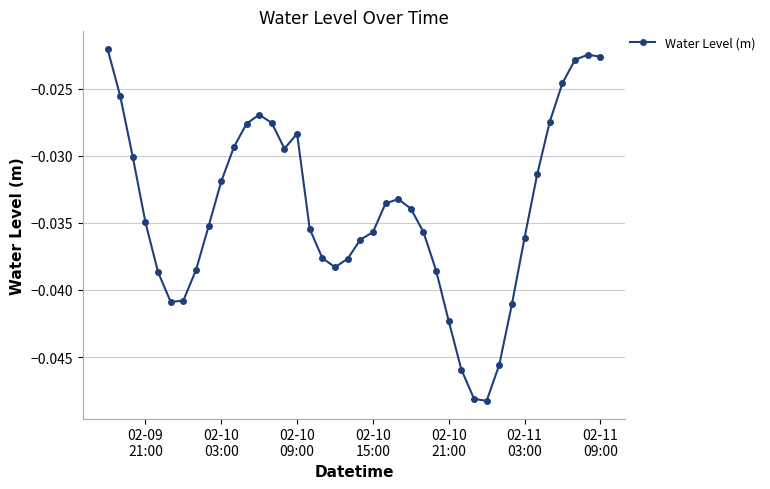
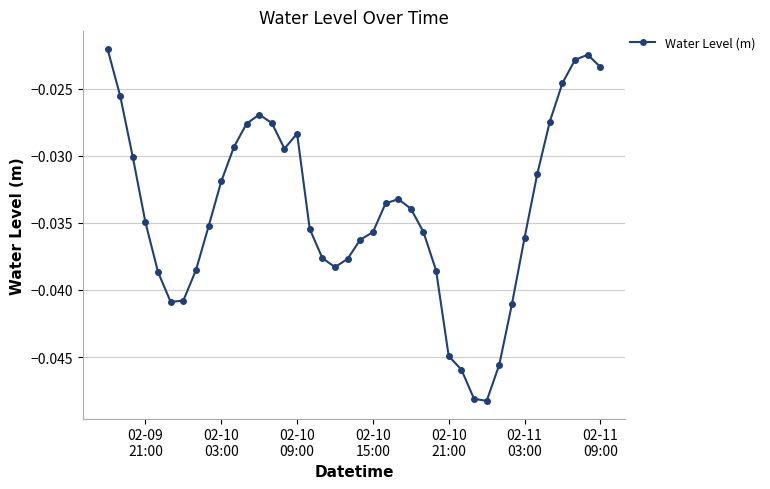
02-10 21:00: -0.0423 -> -0.0449
02-11 09:00: -0.0226 -> -0.0234
